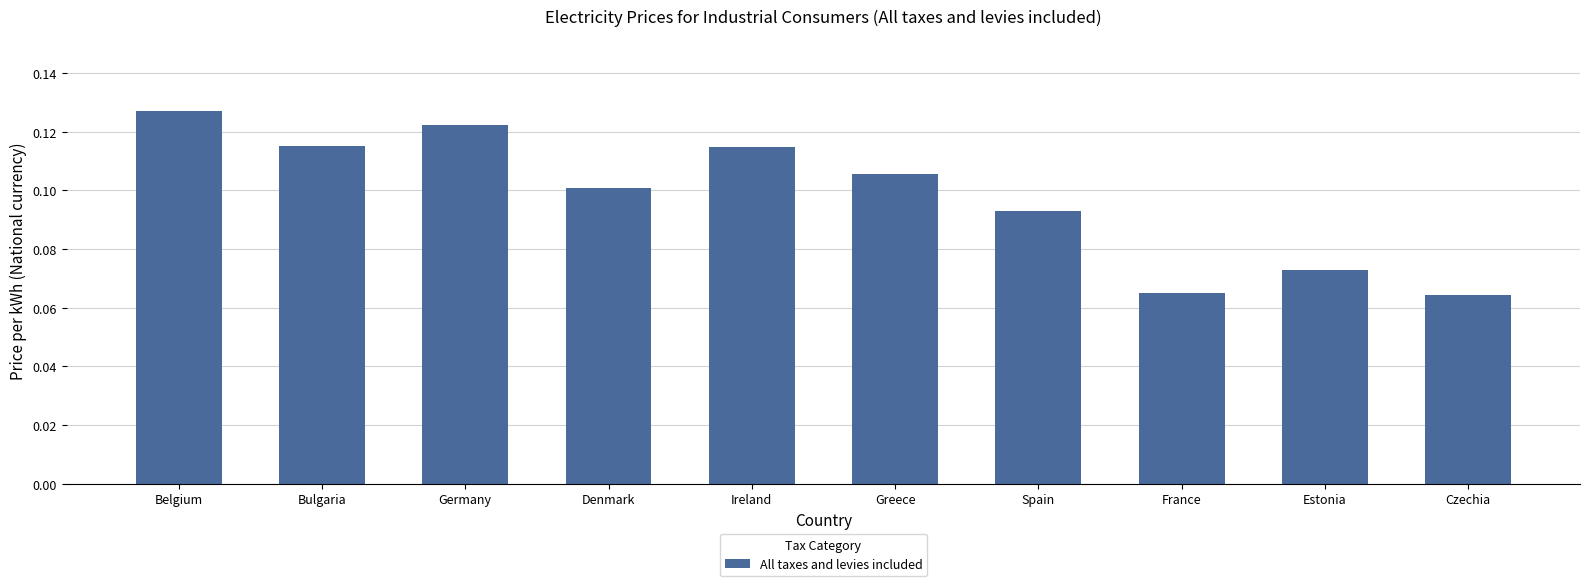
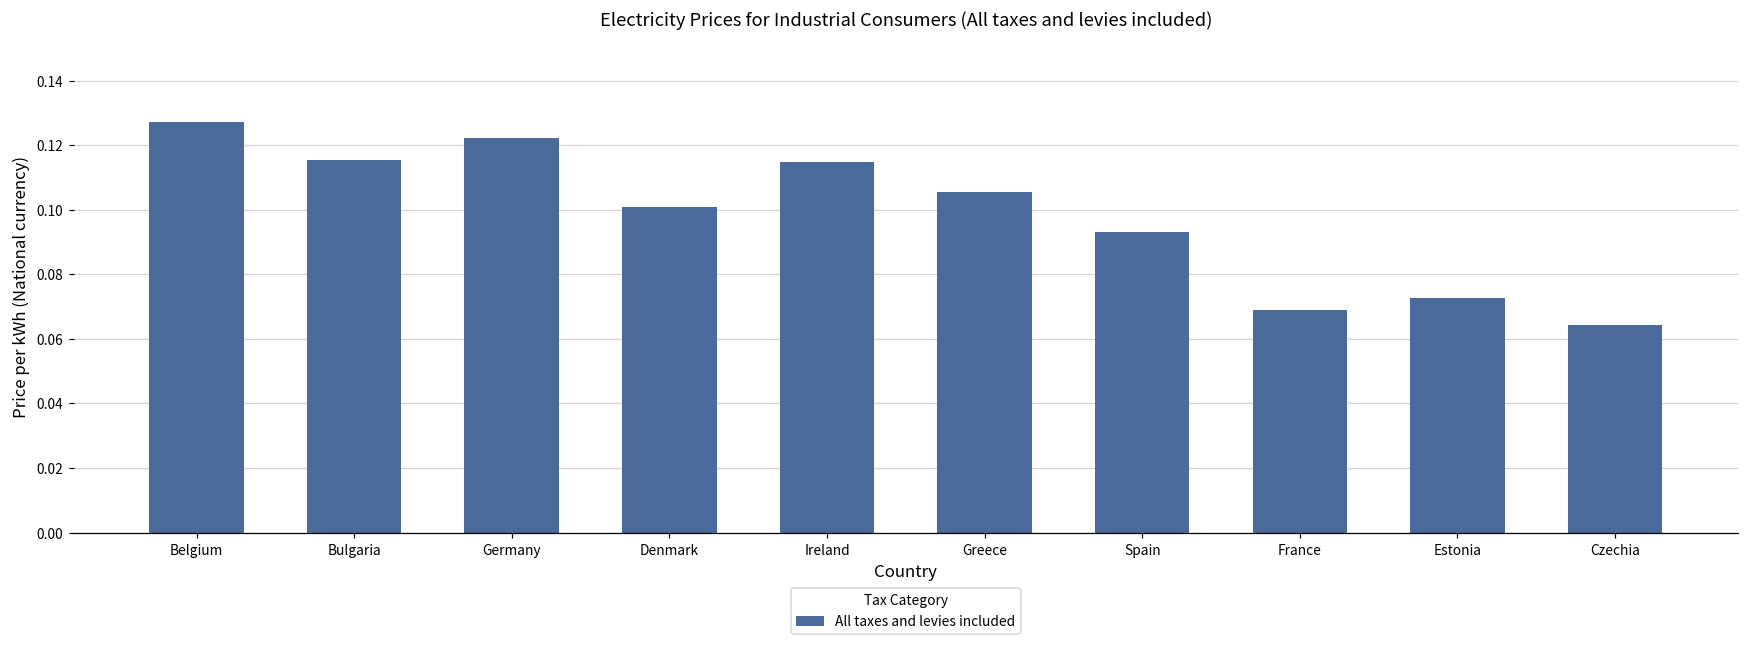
France: 0.065 -> 0.069
